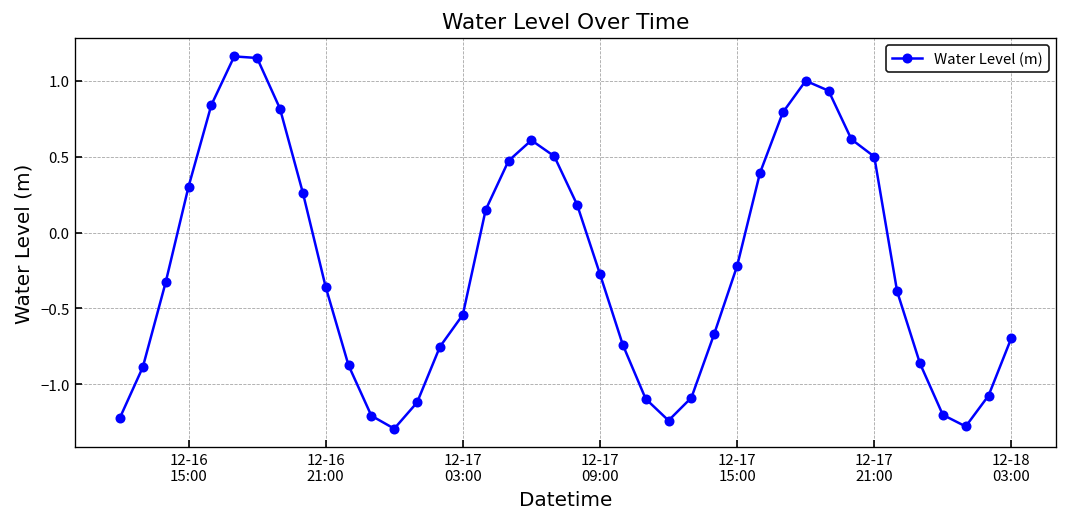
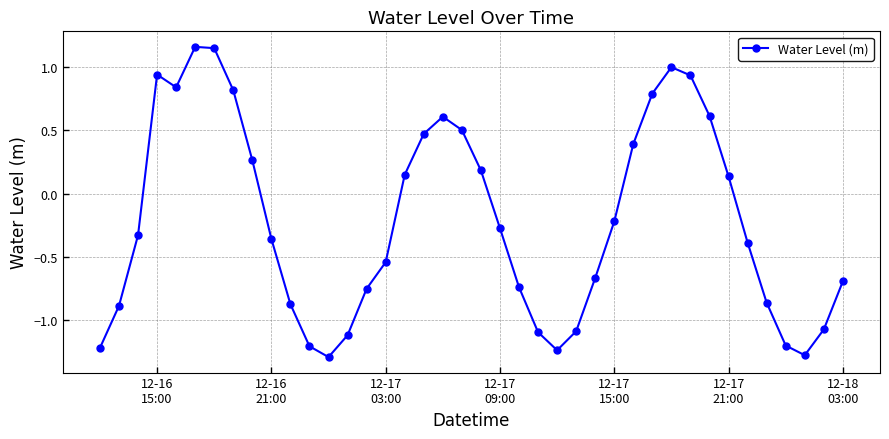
12-16 15:00: 0.30 -> 0.94
12-17 21:00: 0.50 -> 0.14
